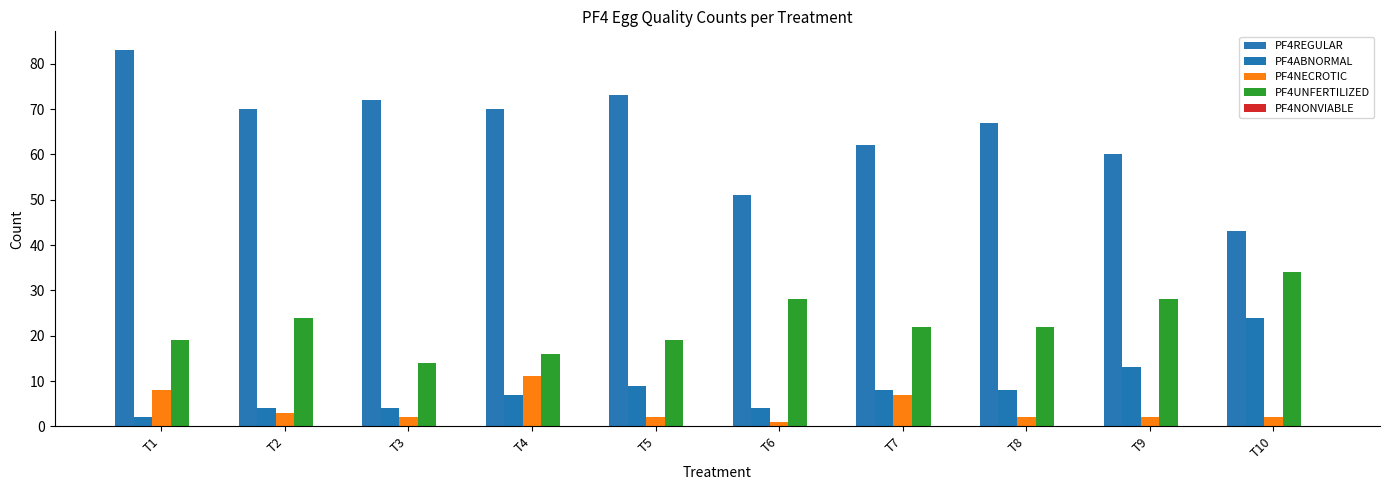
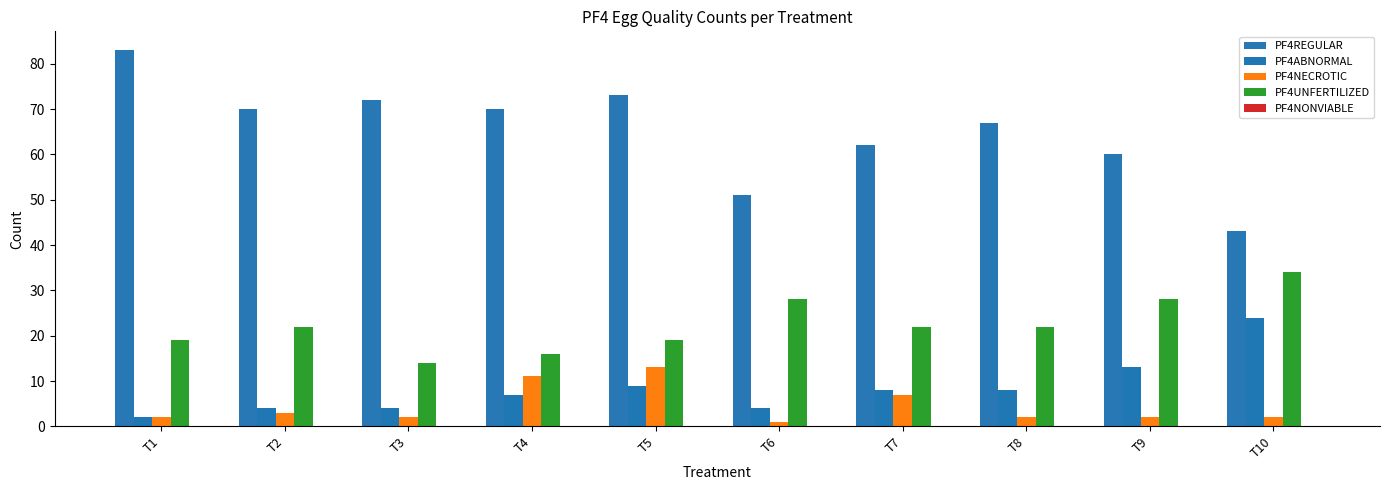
PF4NECROTIC, T1: 8 -> 2
PF4UNFERTILIZED, T2: 24 -> 22
PF4NECROTIC, T5: 2 -> 13
